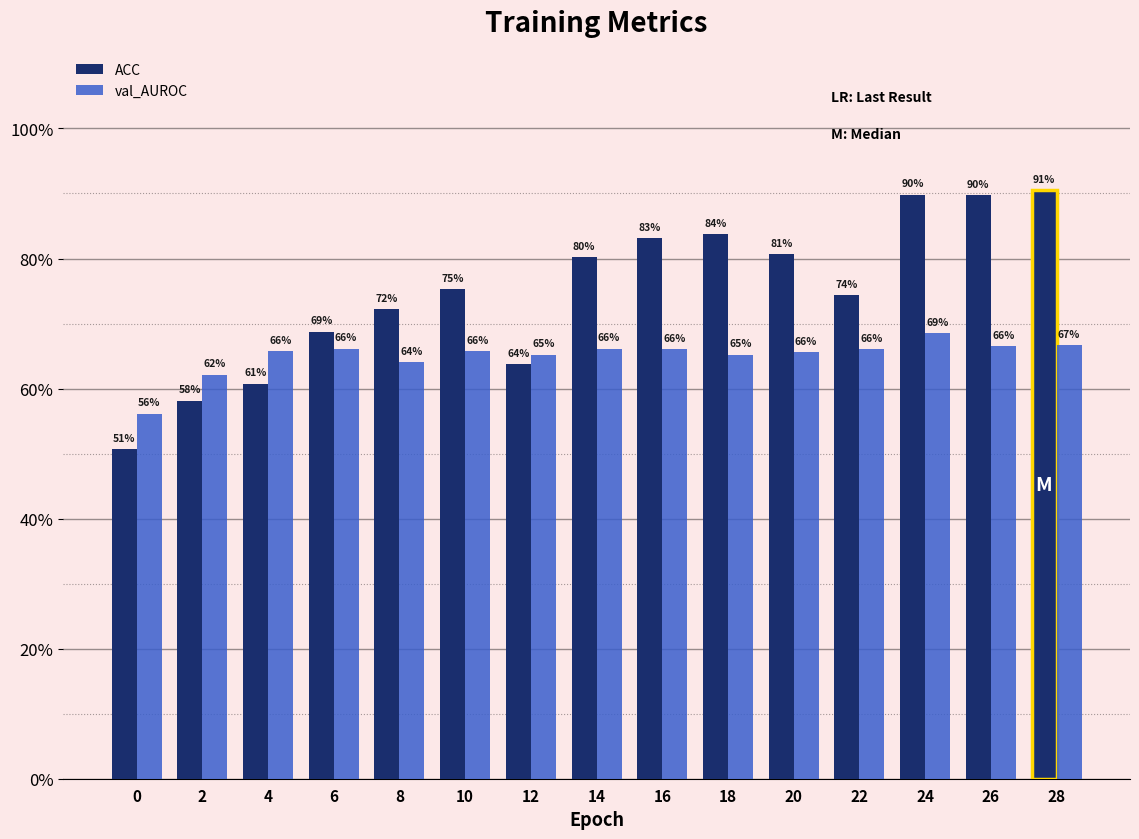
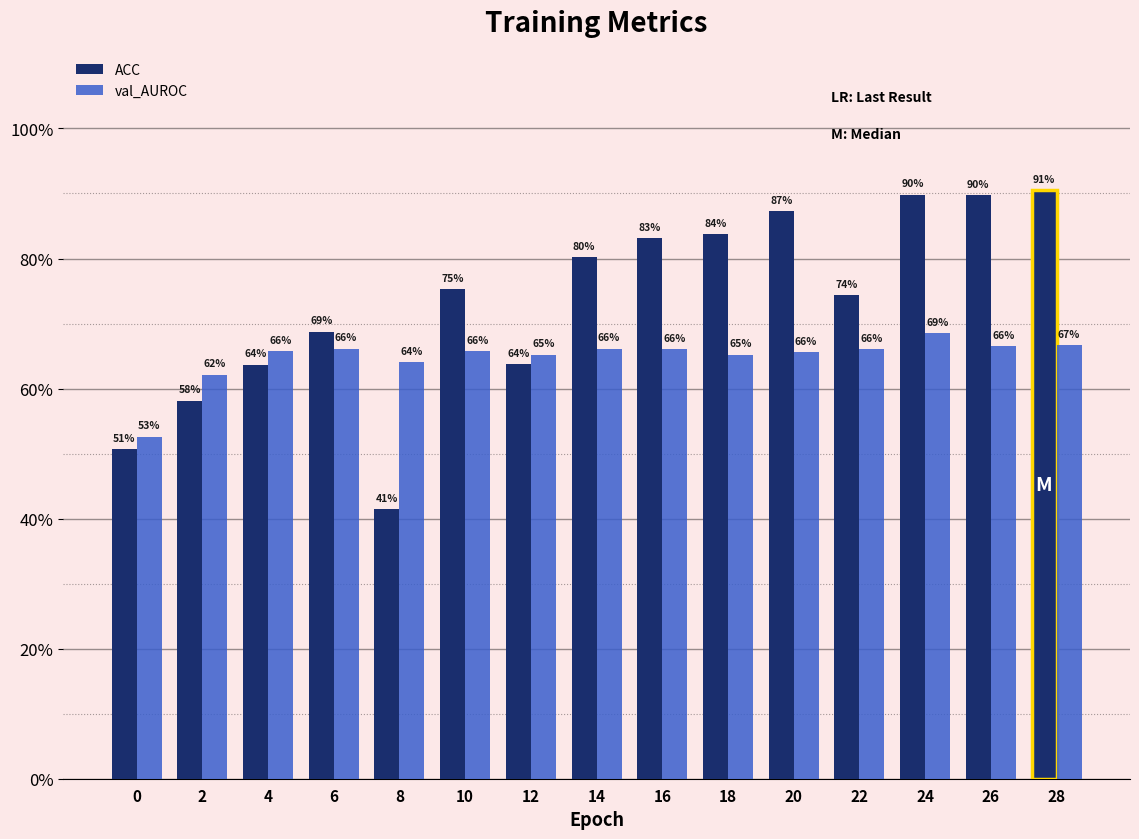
val_AUROC, 0: 56% -> 53%
ACC, 4: 61% -> 64%
ACC, 8: 72% -> 41%
ACC, 20: 81% -> 87%
